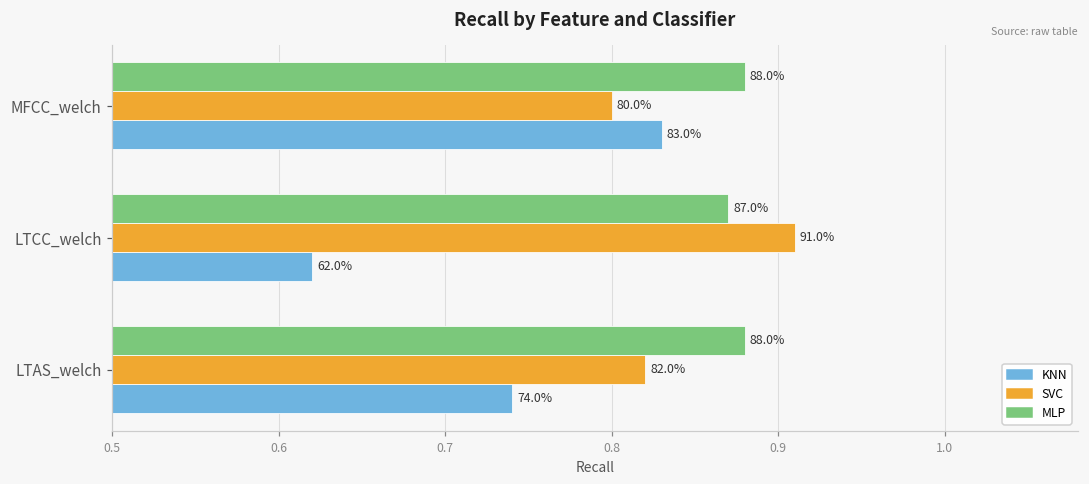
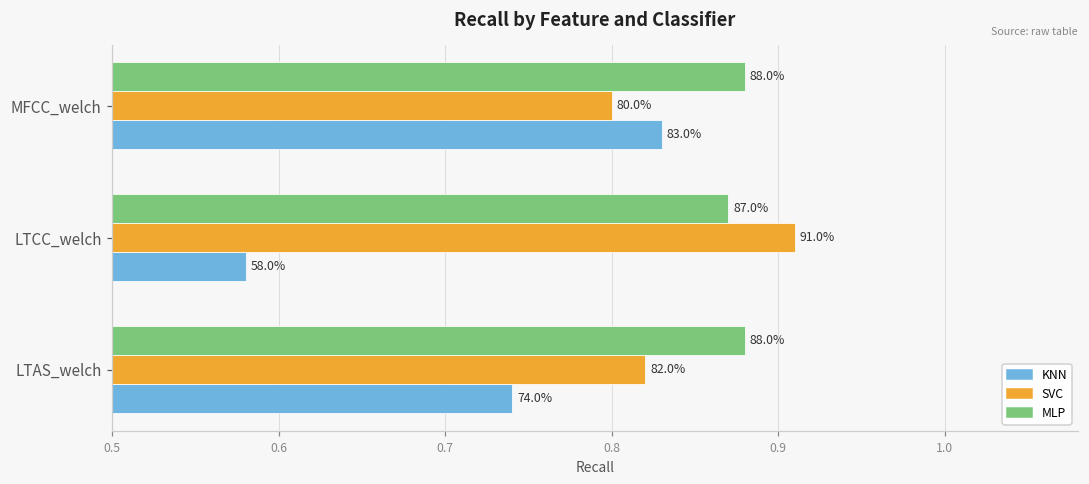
KNN, LTCC_welch: 62.0% -> 58.0%
